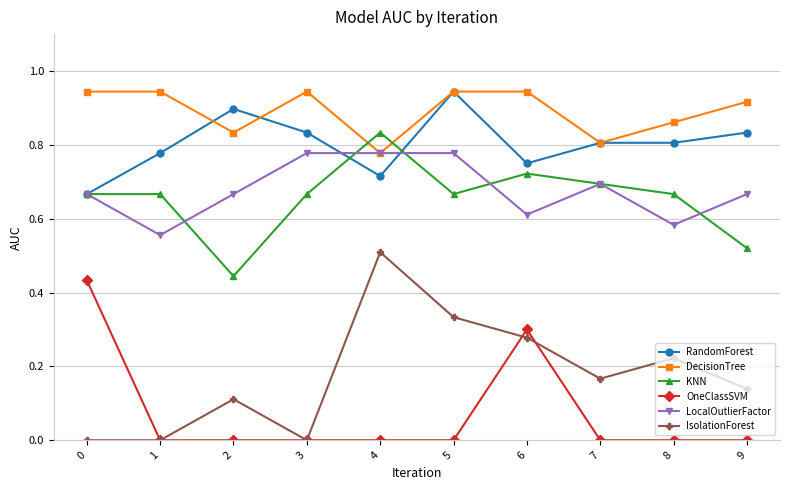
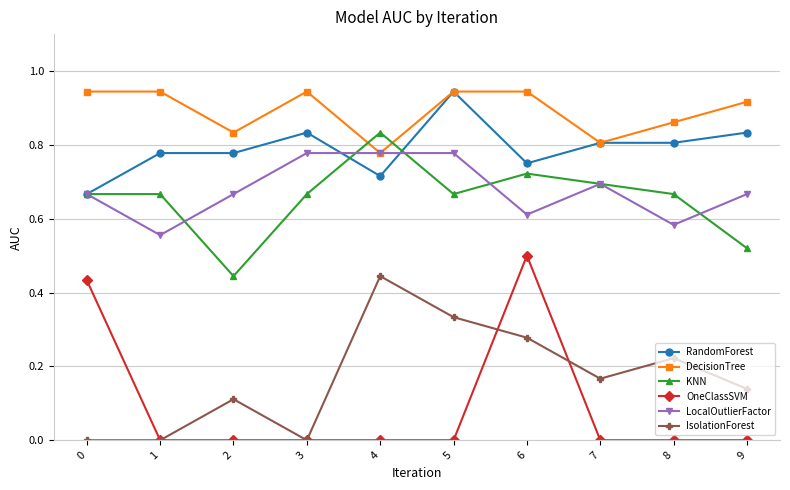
RandomForest, 2: 0.90 -> 0.78
IsolationForest, 4: 0.51 -> 0.44
OneClassSVM, 6: 0.3 -> 0.5
